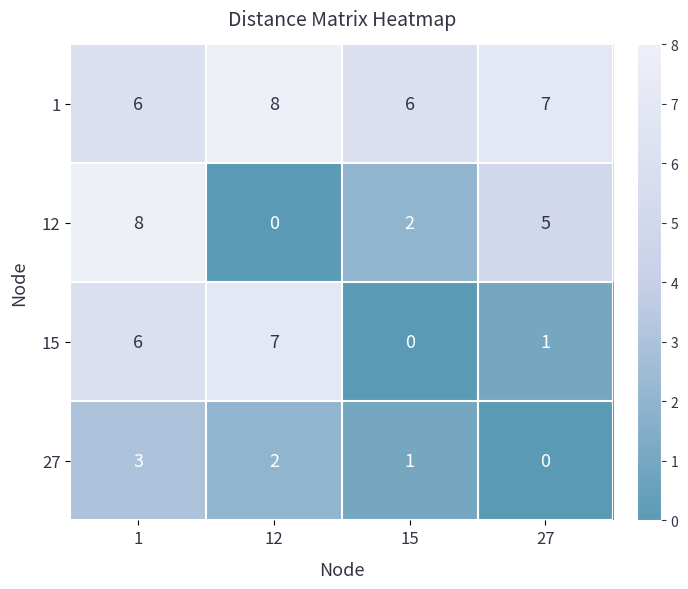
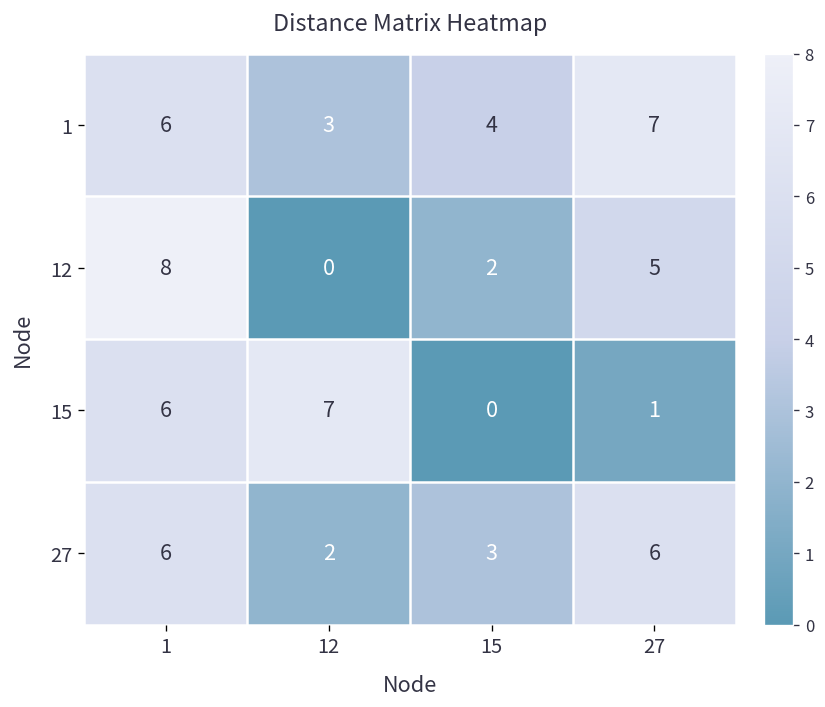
1, 12: 8 -> 3
1, 15: 6 -> 4
27, 1: 3 -> 6
27, 15: 1 -> 3
27, 27: 0 -> 6
